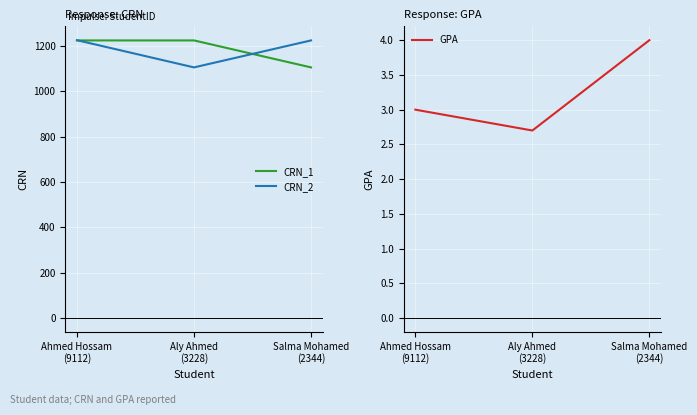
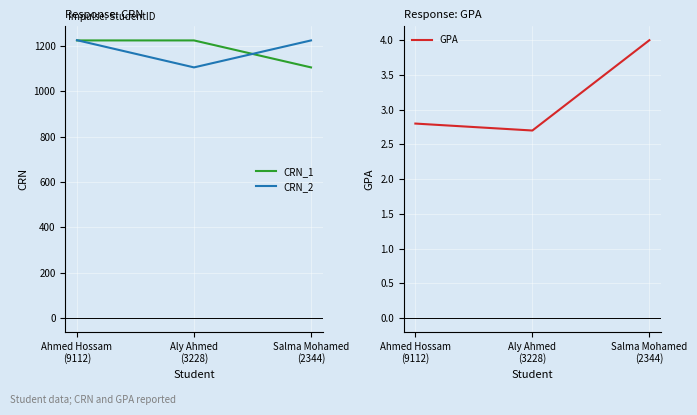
Response: GPA, Ahmed Hossam (9112): 3.0 -> 2.8
